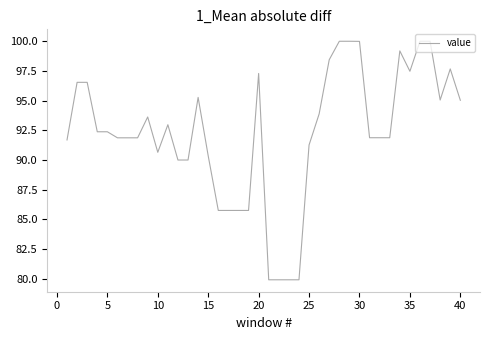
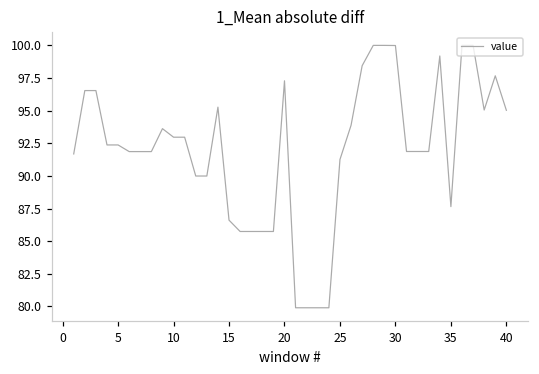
10: 90.6 -> 93.0
15: 90.3 -> 86.6
35: 97.5 -> 87.6
